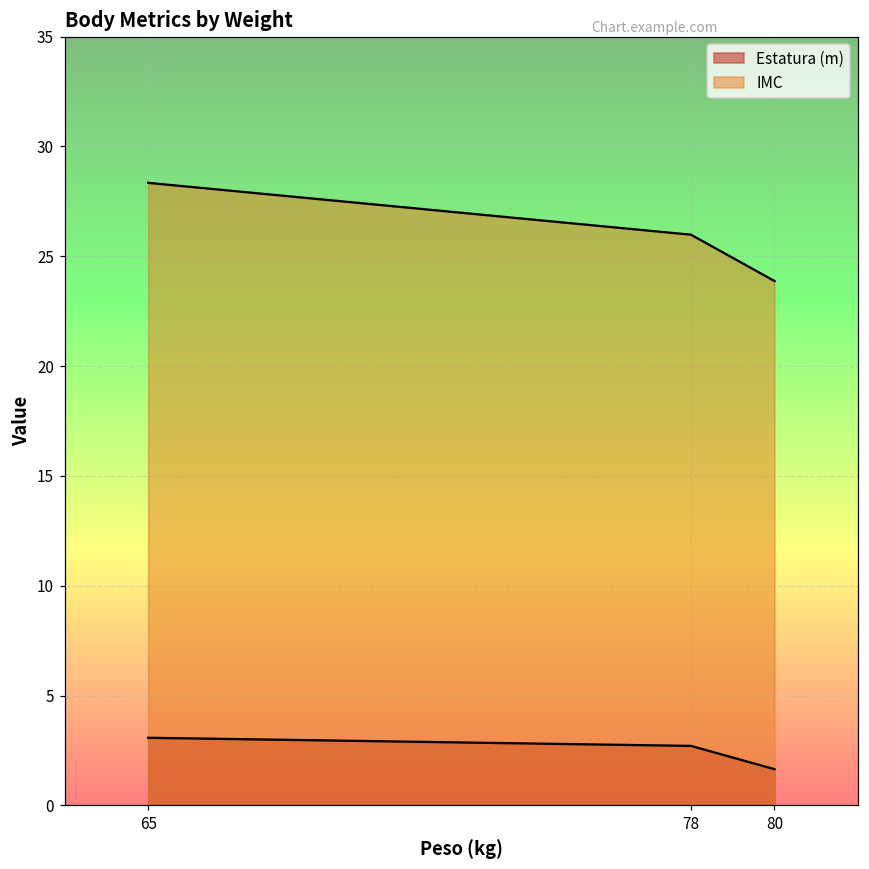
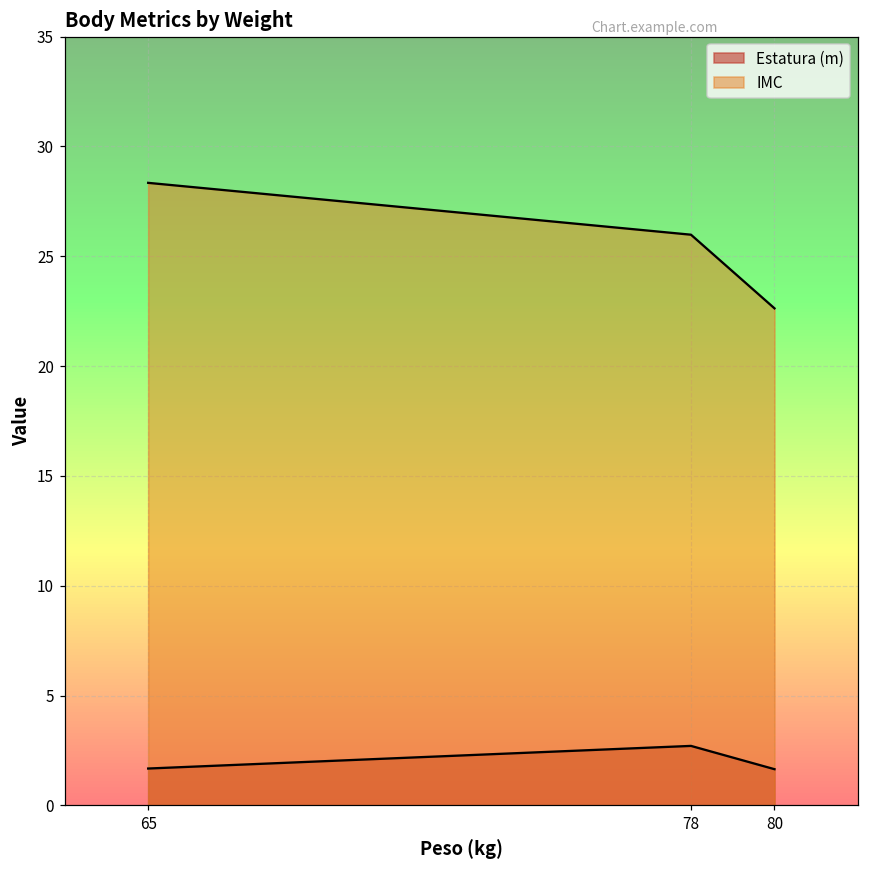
Estatura (m), 65: 3.1 -> 1.7
IMC, 80: 23.9 -> 22.6
